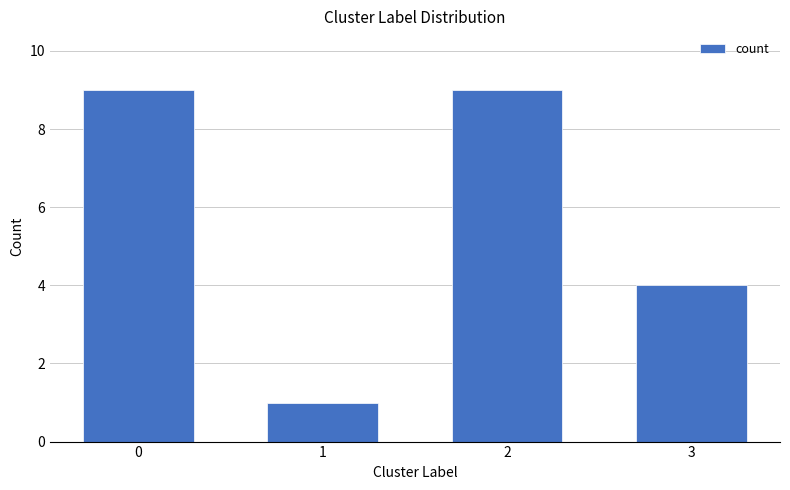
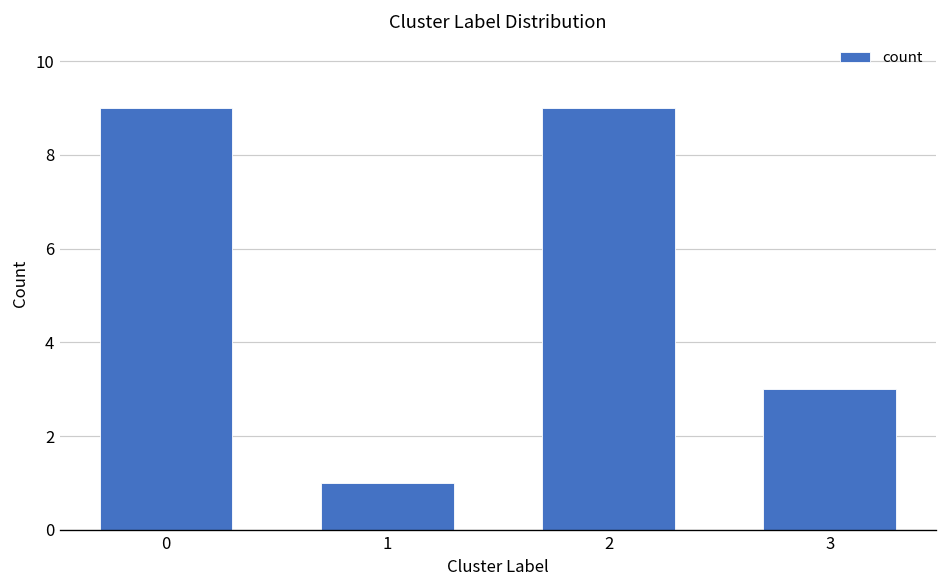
3: 4 -> 3
